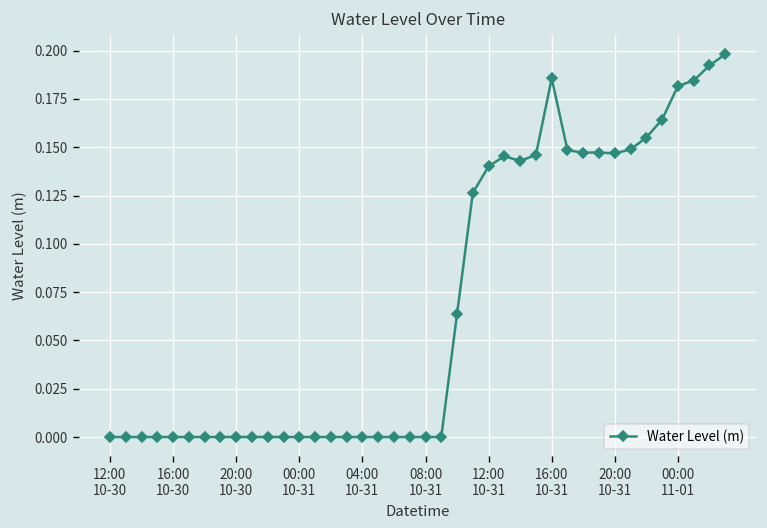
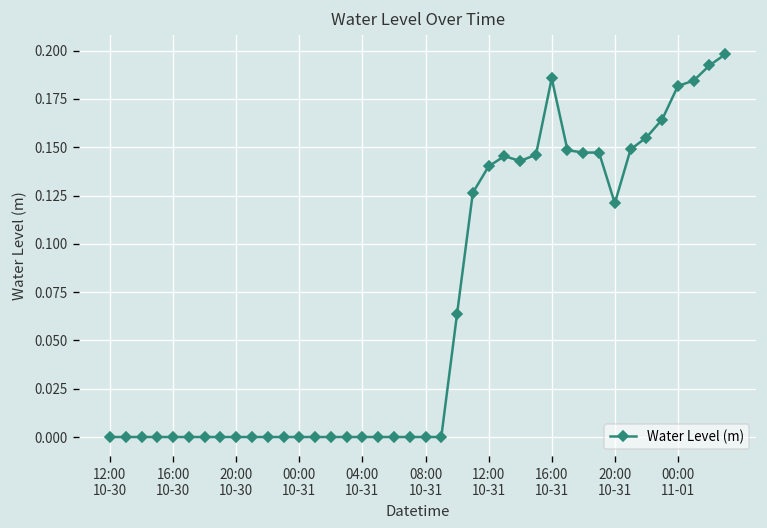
20:00 10-31: 0.147 -> 0.121
